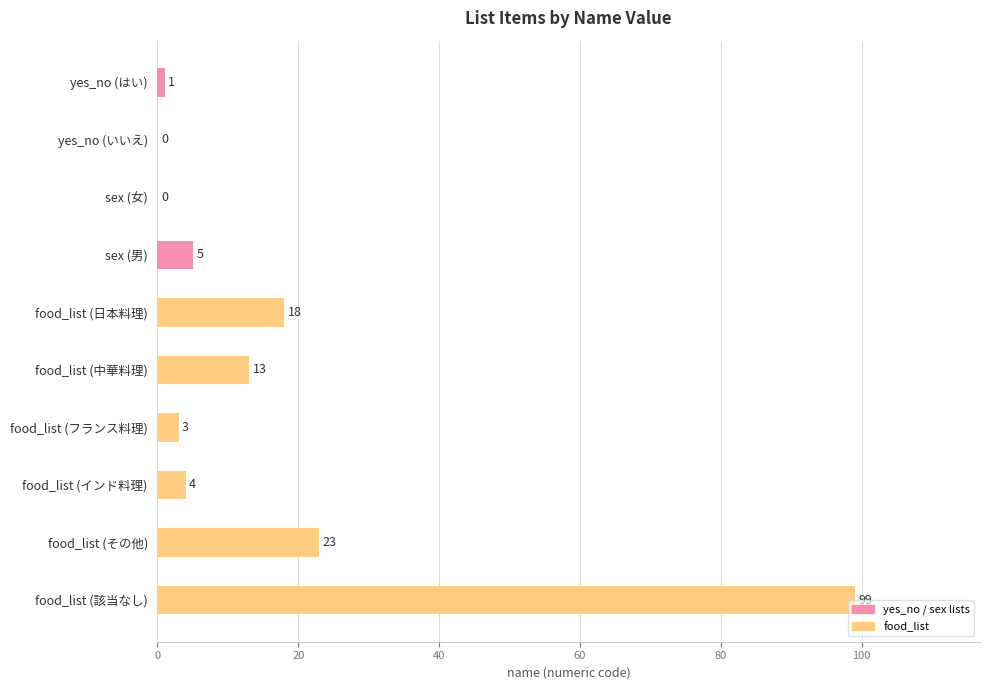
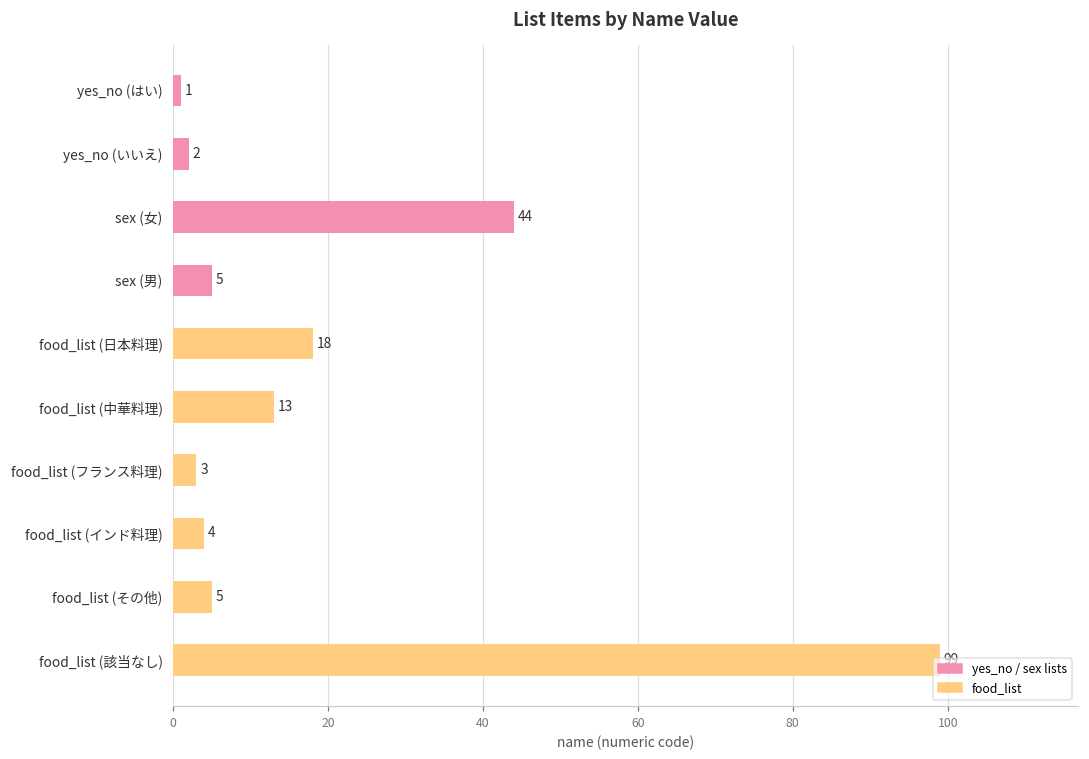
yes_no (いいえ): 0 -> 2
sex (女): 0 -> 44
food_list (その他): 23 -> 5
